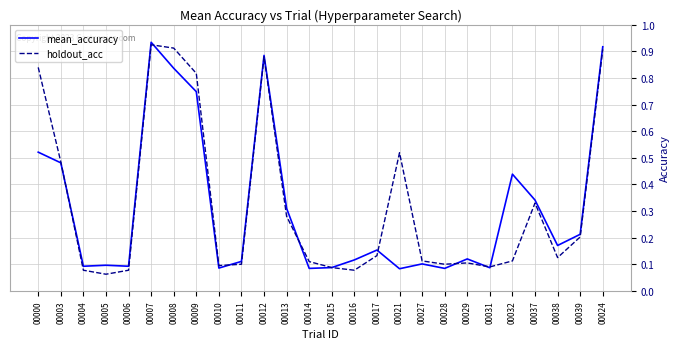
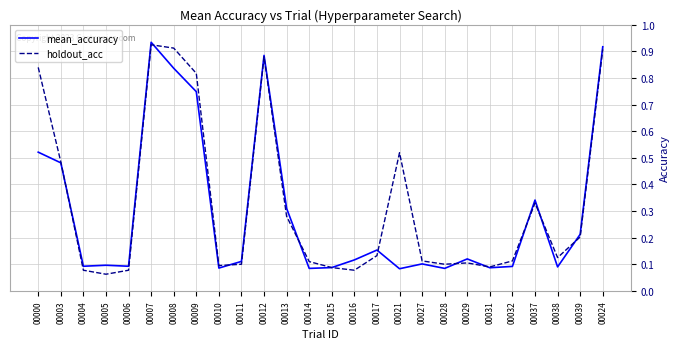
mean_accuracy, 00032: 0.44 -> 0.09
mean_accuracy, 00038: 0.17 -> 0.09
